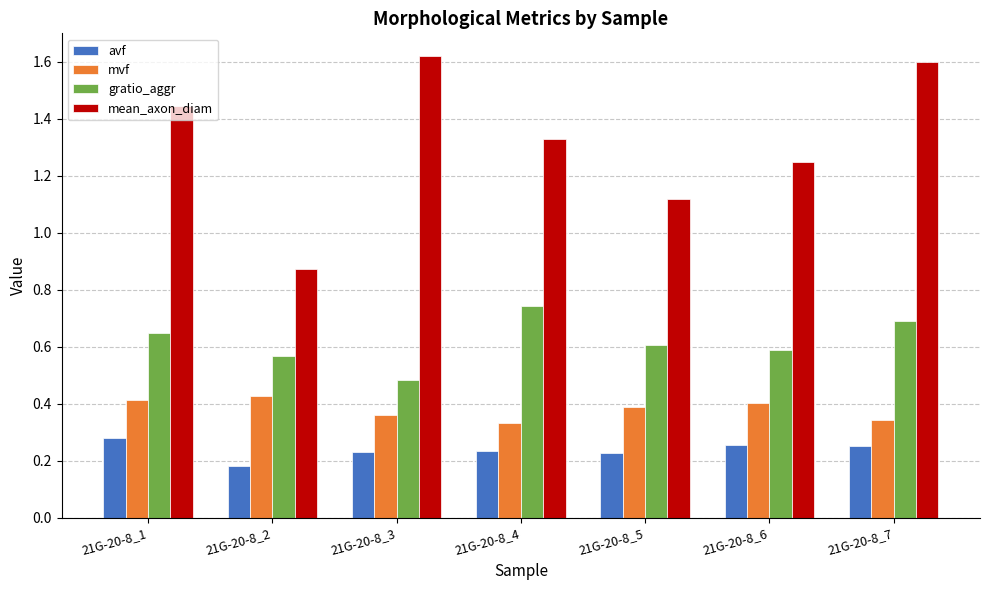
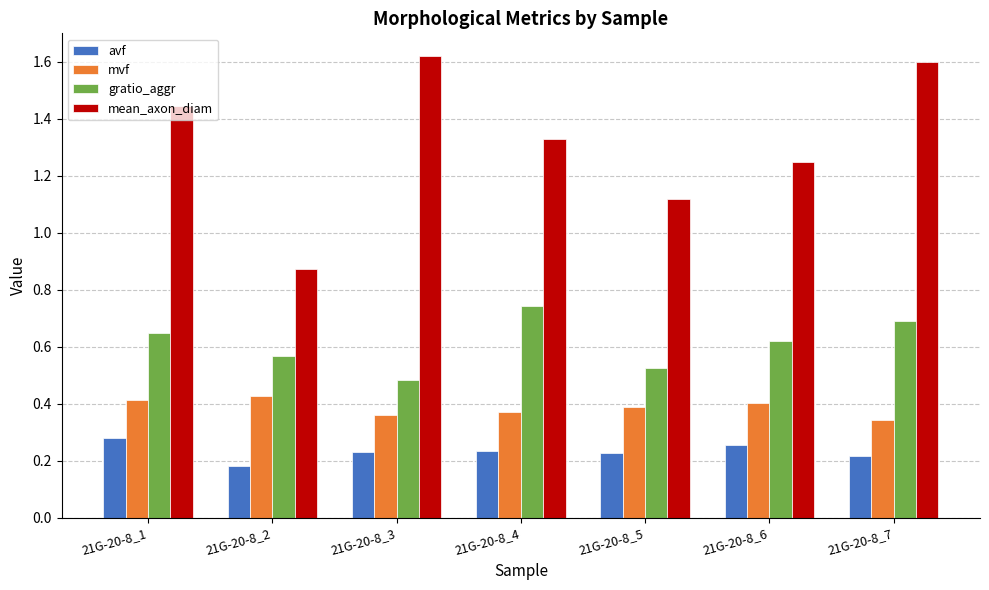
mvf, 21G-20-8_4: 0.33 -> 0.37
gratio_aggr, 21G-20-8_5: 0.61 -> 0.53
gratio_aggr, 21G-20-8_6: 0.59 -> 0.62
avf, 21G-20-8_7: 0.25 -> 0.22
